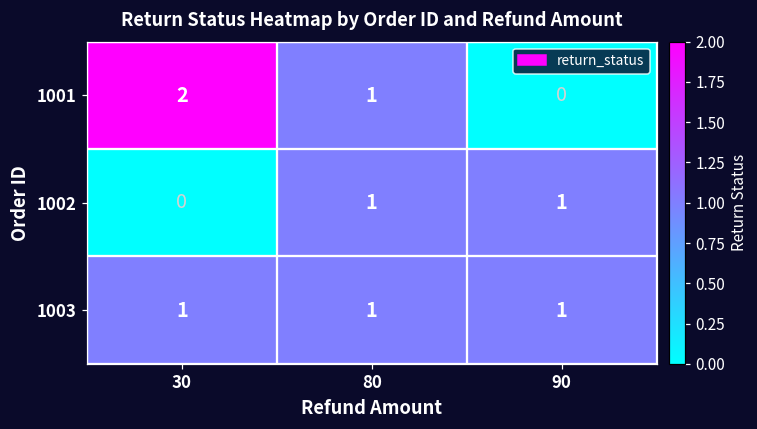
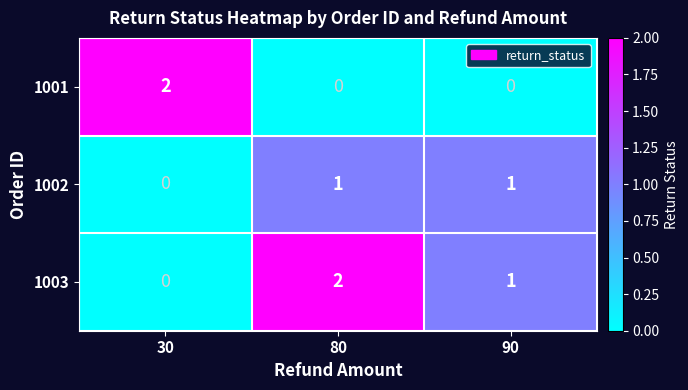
1001, 80: 1 -> 0
1003, 30: 1 -> 0
1003, 80: 1 -> 2
